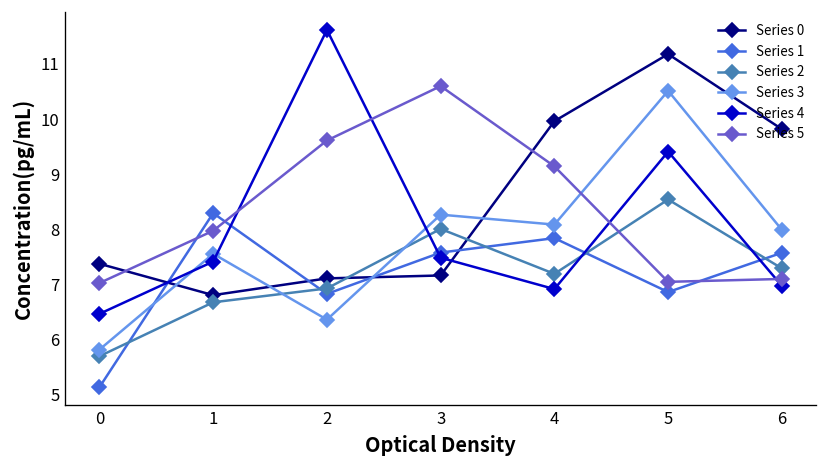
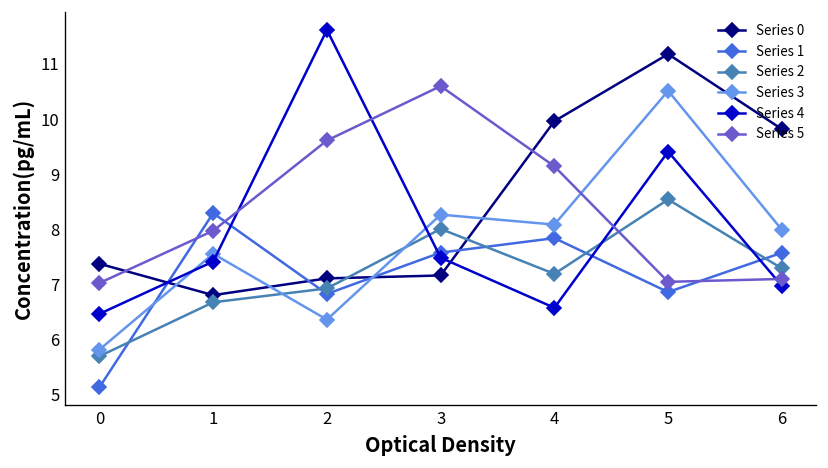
Series 4, 4: 6.9 -> 6.6
